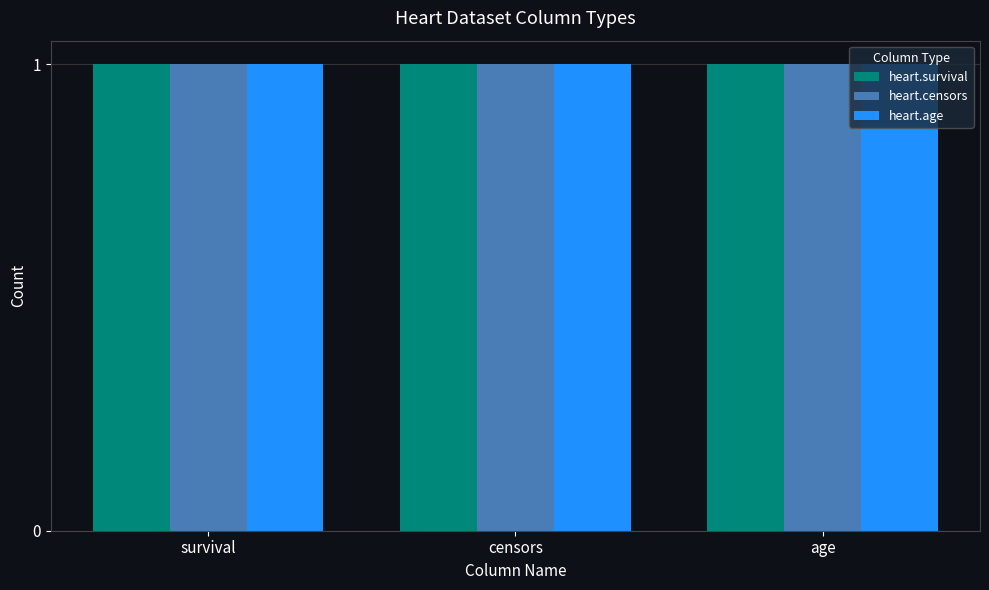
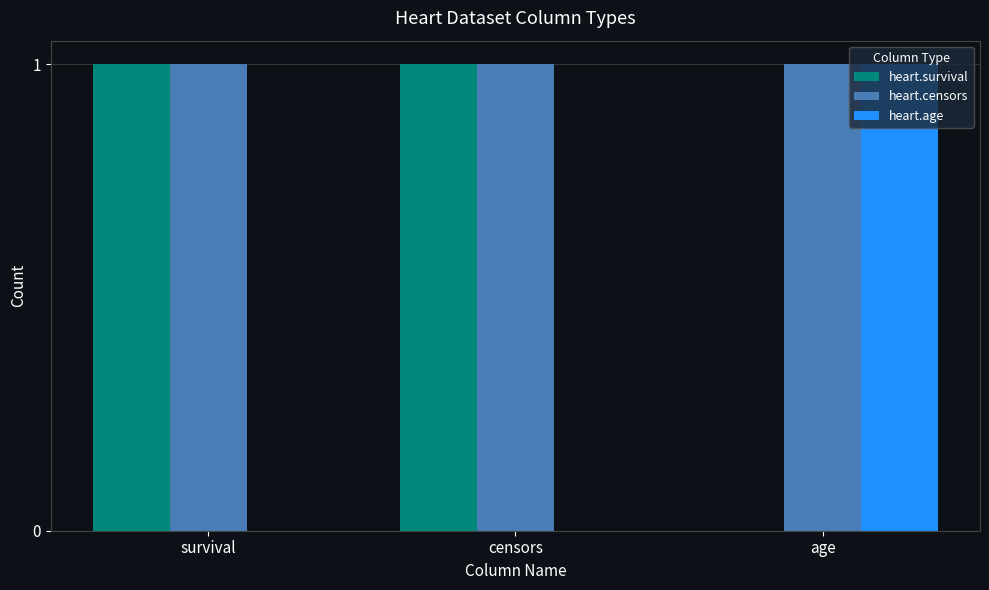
heart.age, survival: 1 -> 0
heart.age, censors: 1 -> 0
heart.survival, age: 1 -> 0
